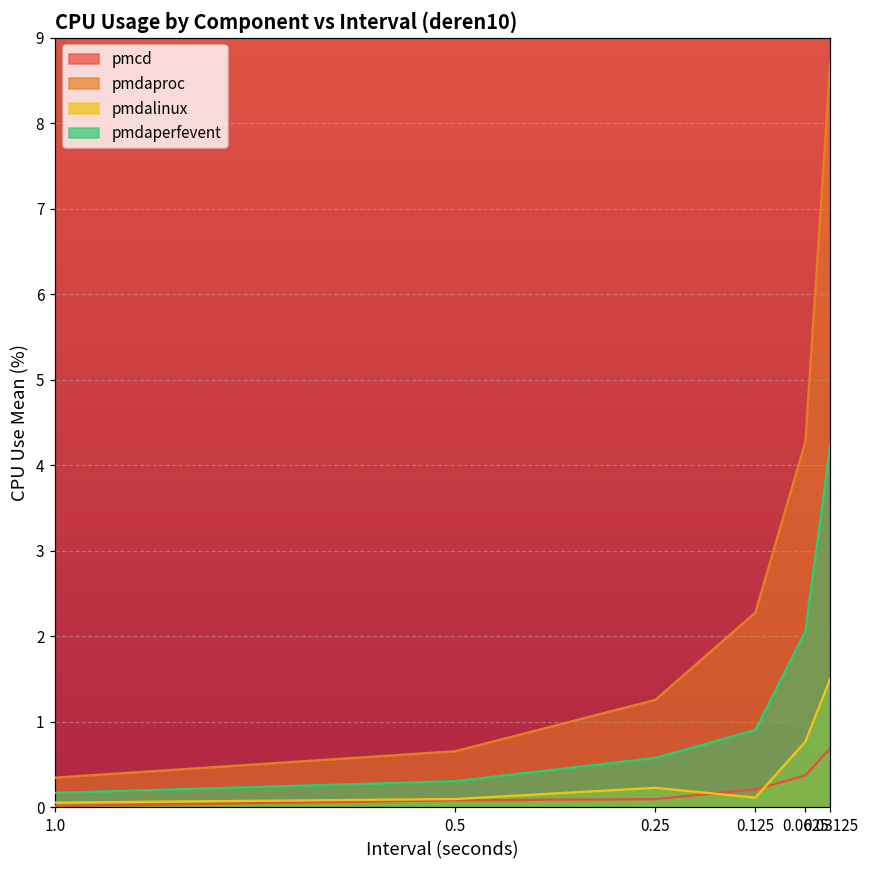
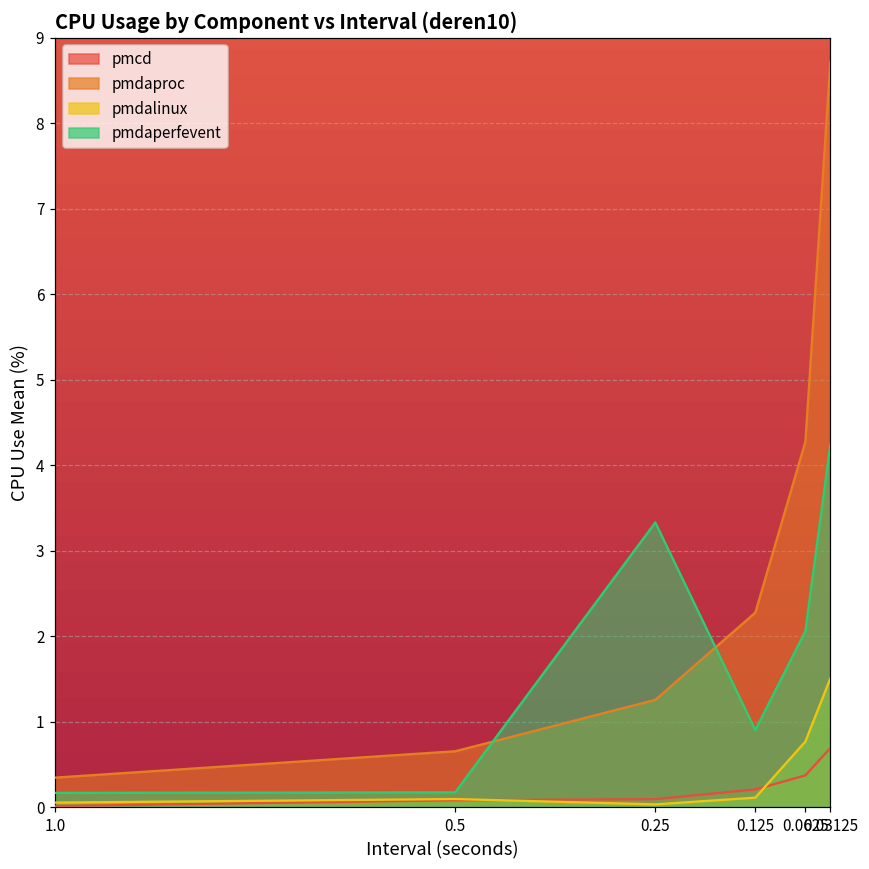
pmdaperfevent, 0.5: 0.3 -> 0.2
pmdalinux, 0.25: 0.2 -> 0.0
pmdaperfevent, 0.25: 0.6 -> 3.3
